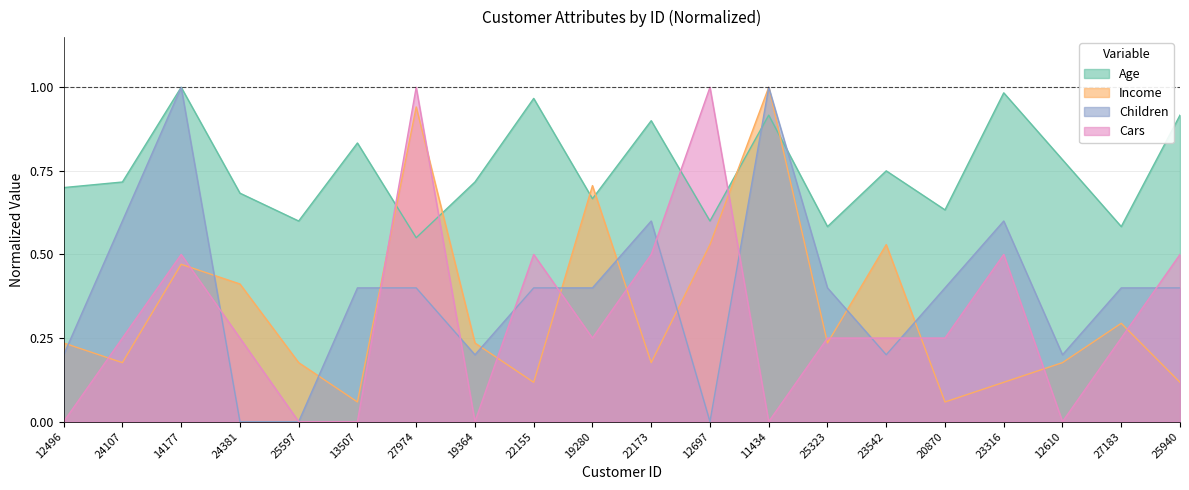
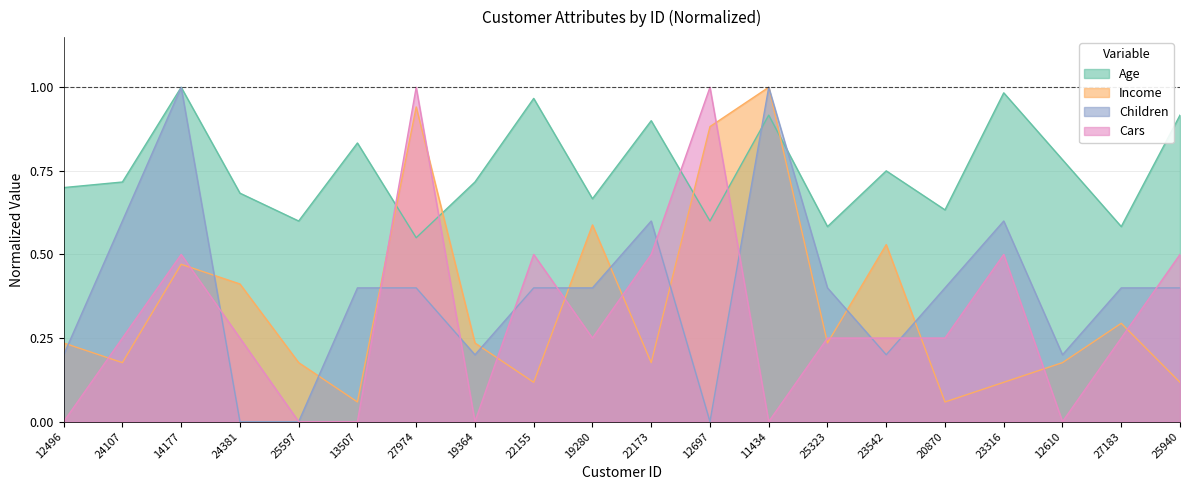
Income, 19280: 0.71 -> 0.59
Income, 12697: 0.53 -> 0.88
